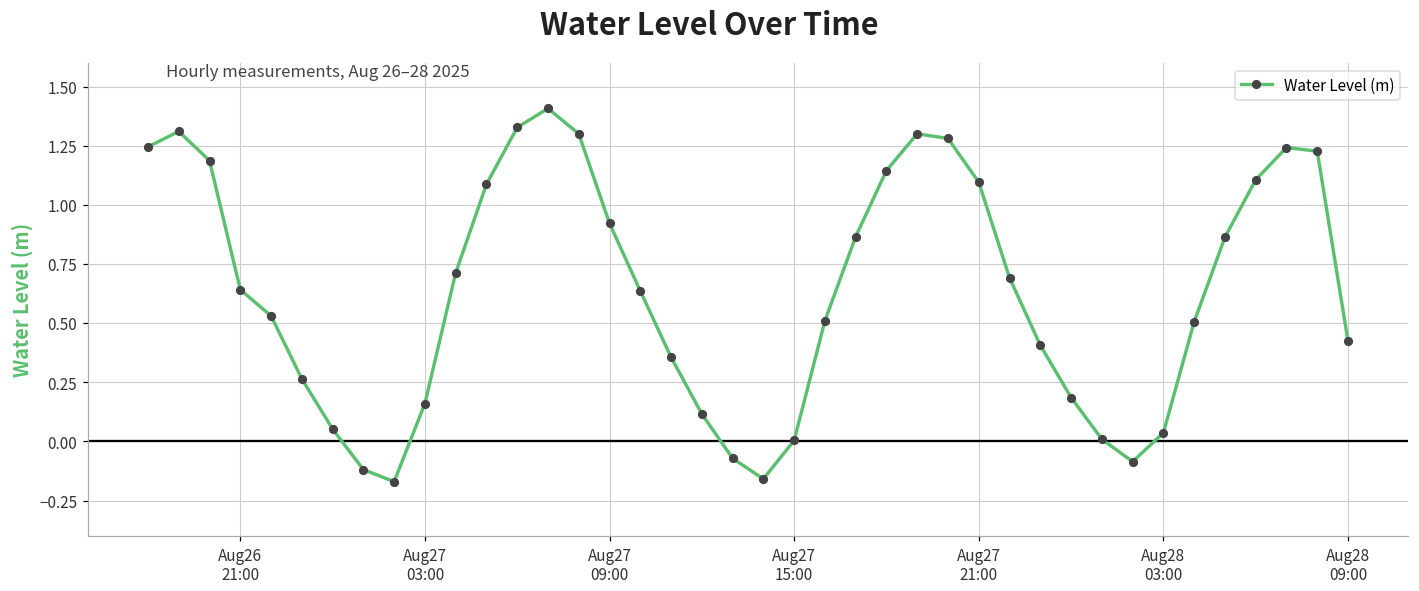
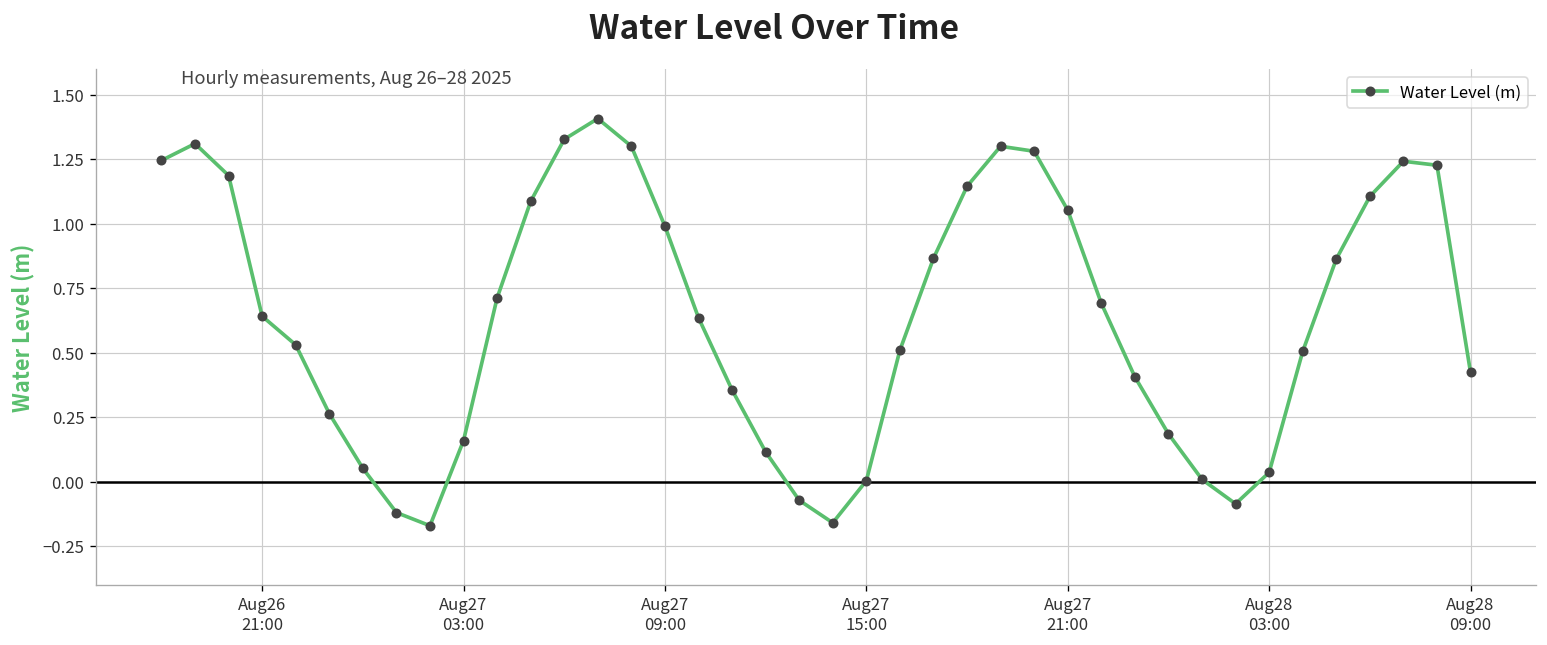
Aug27 09:00: 0.92 -> 0.99
Aug27 21:00: 1.10 -> 1.05
